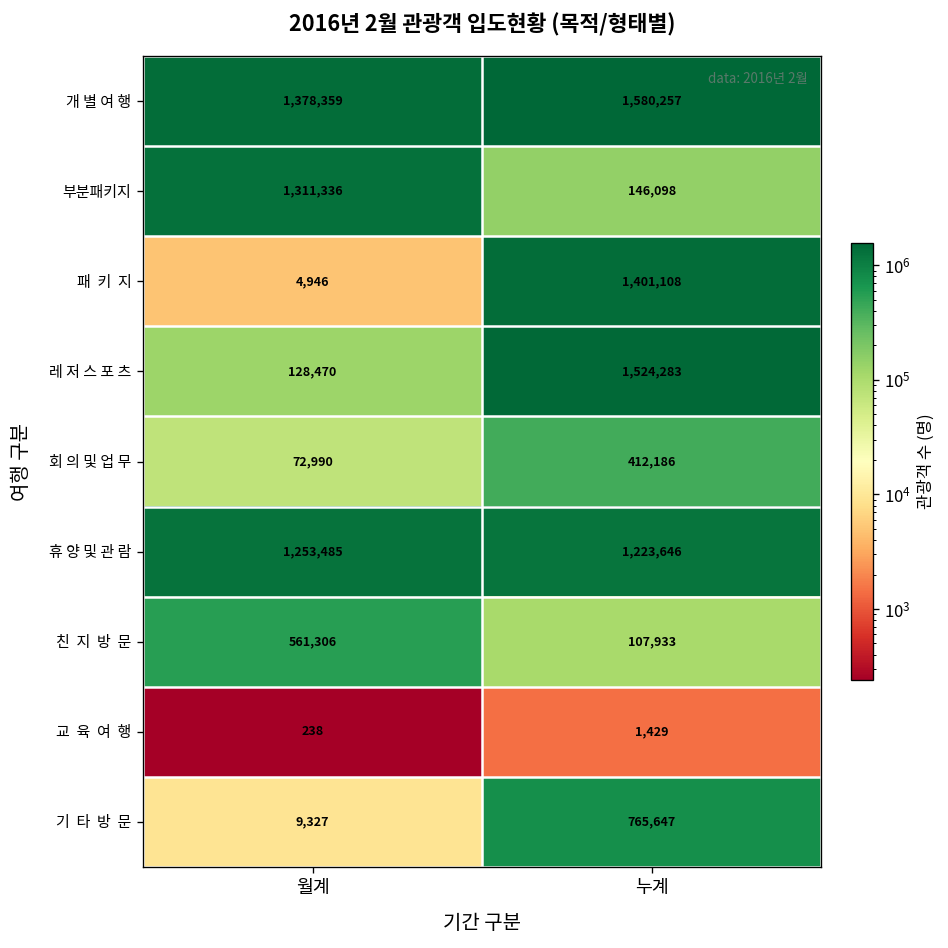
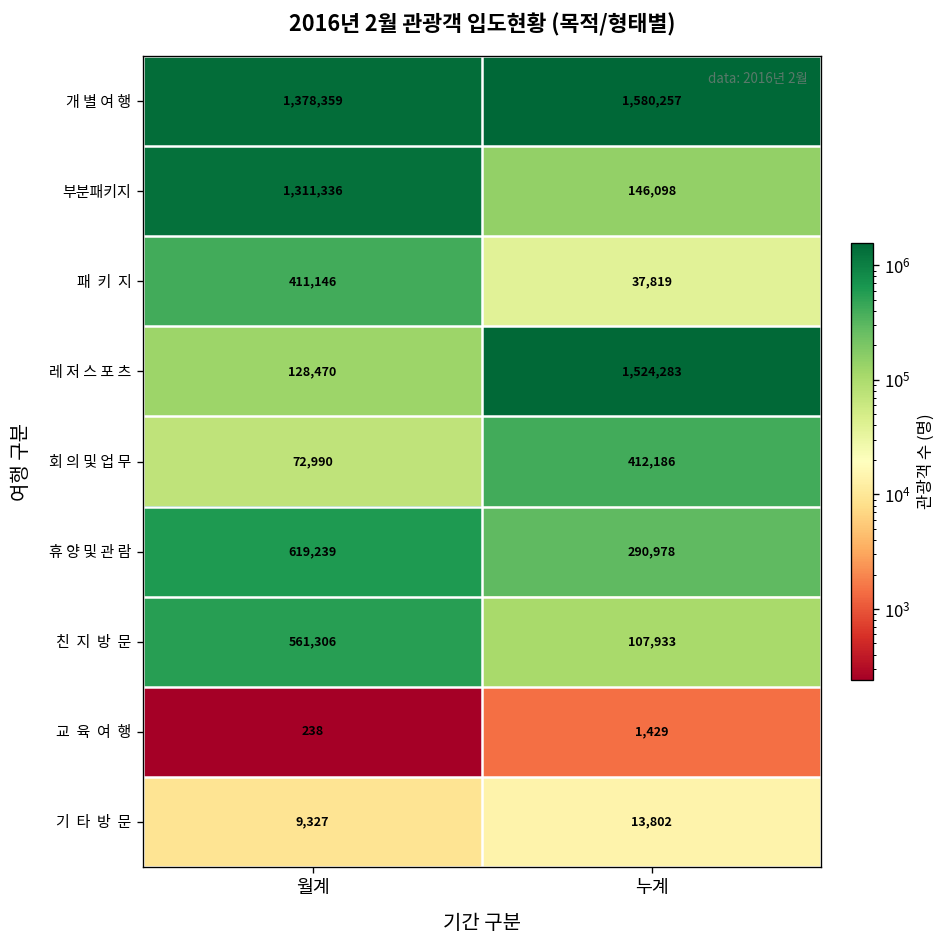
패 키 지, 월계: 4,946 -> 411,146
패 키 지, 누계: 1,401,108 -> 37,819
휴 양 및 관 람, 월계: 1,253,485 -> 619,239
휴 양 및 관 람, 누계: 1,223,646 -> 290,978
기 타 방 문, 누계: 765,647 -> 13,802
